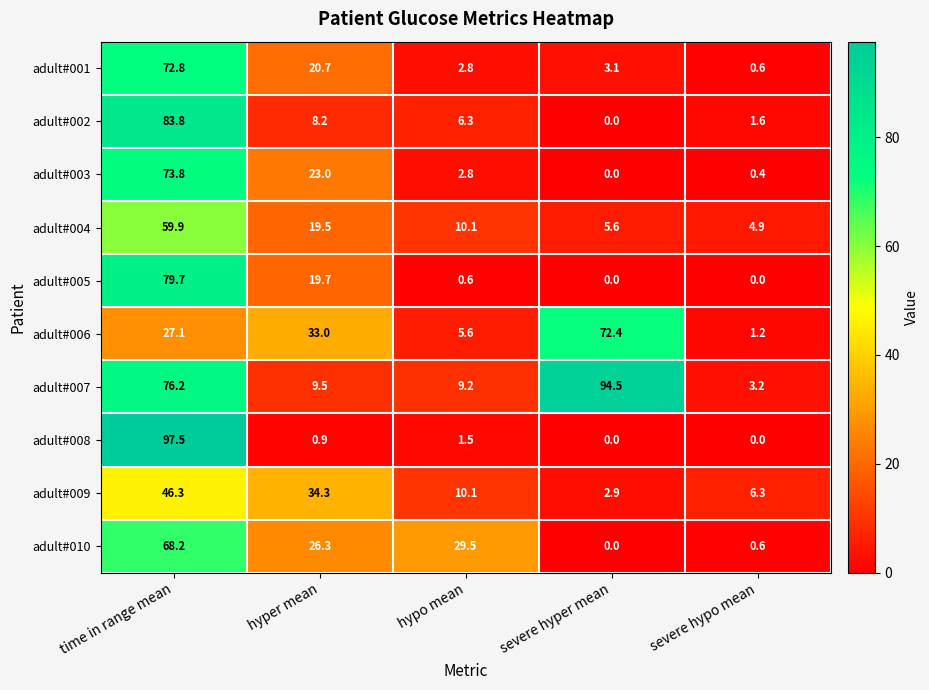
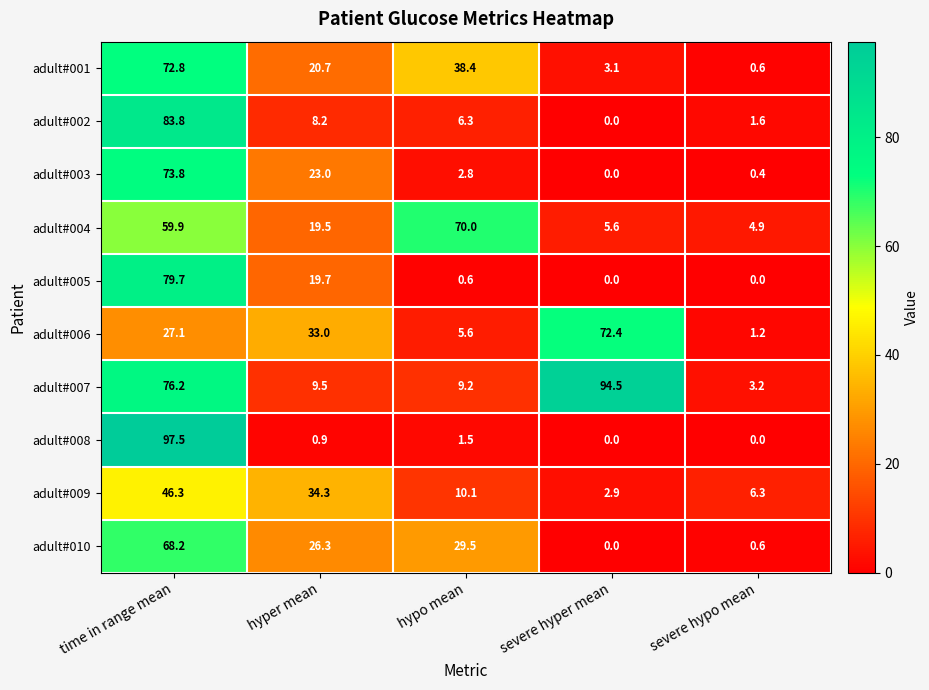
adult#001, hypo mean: 2.8 -> 38.4
adult#004, hypo mean: 10.1 -> 70.0
